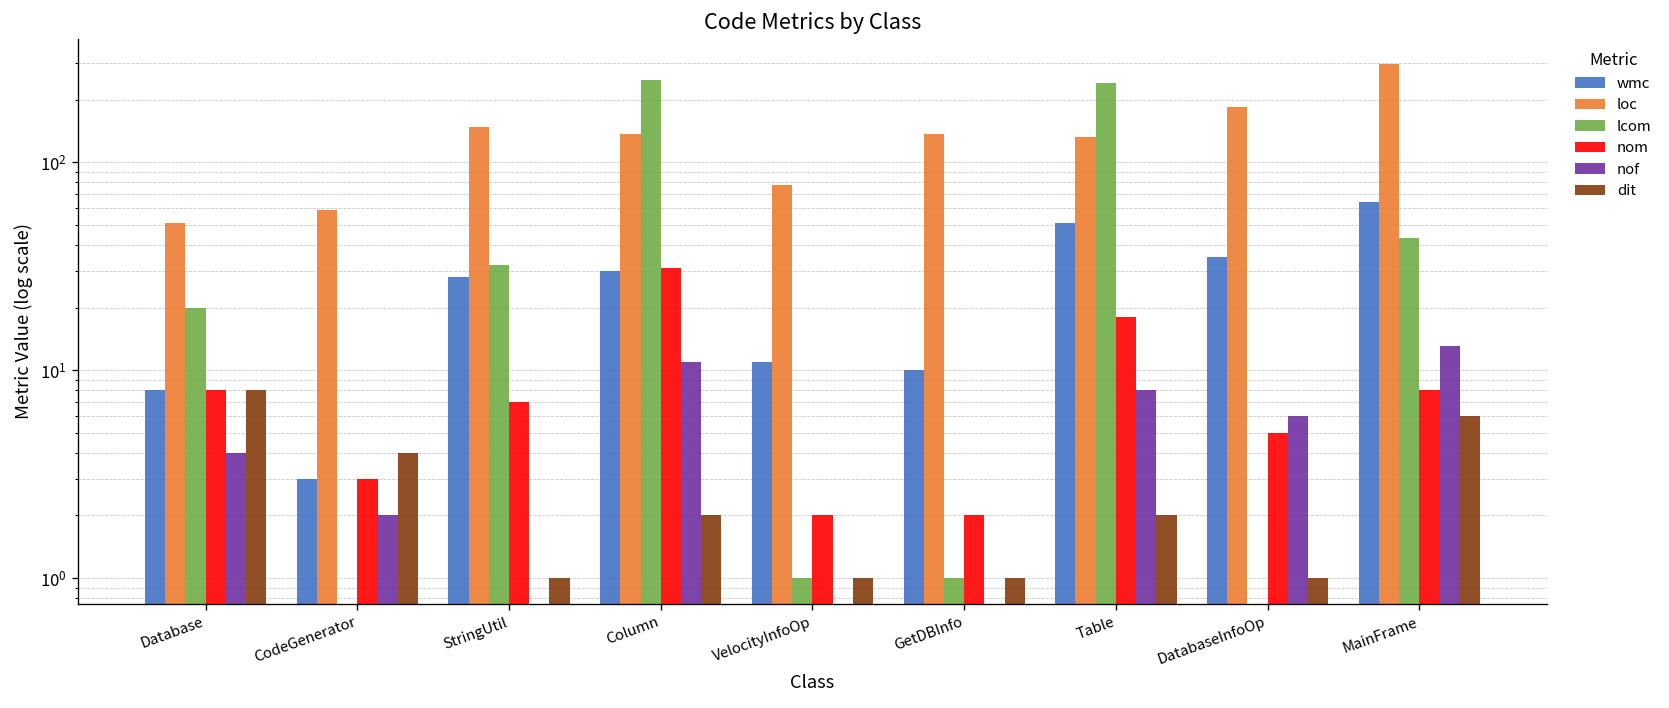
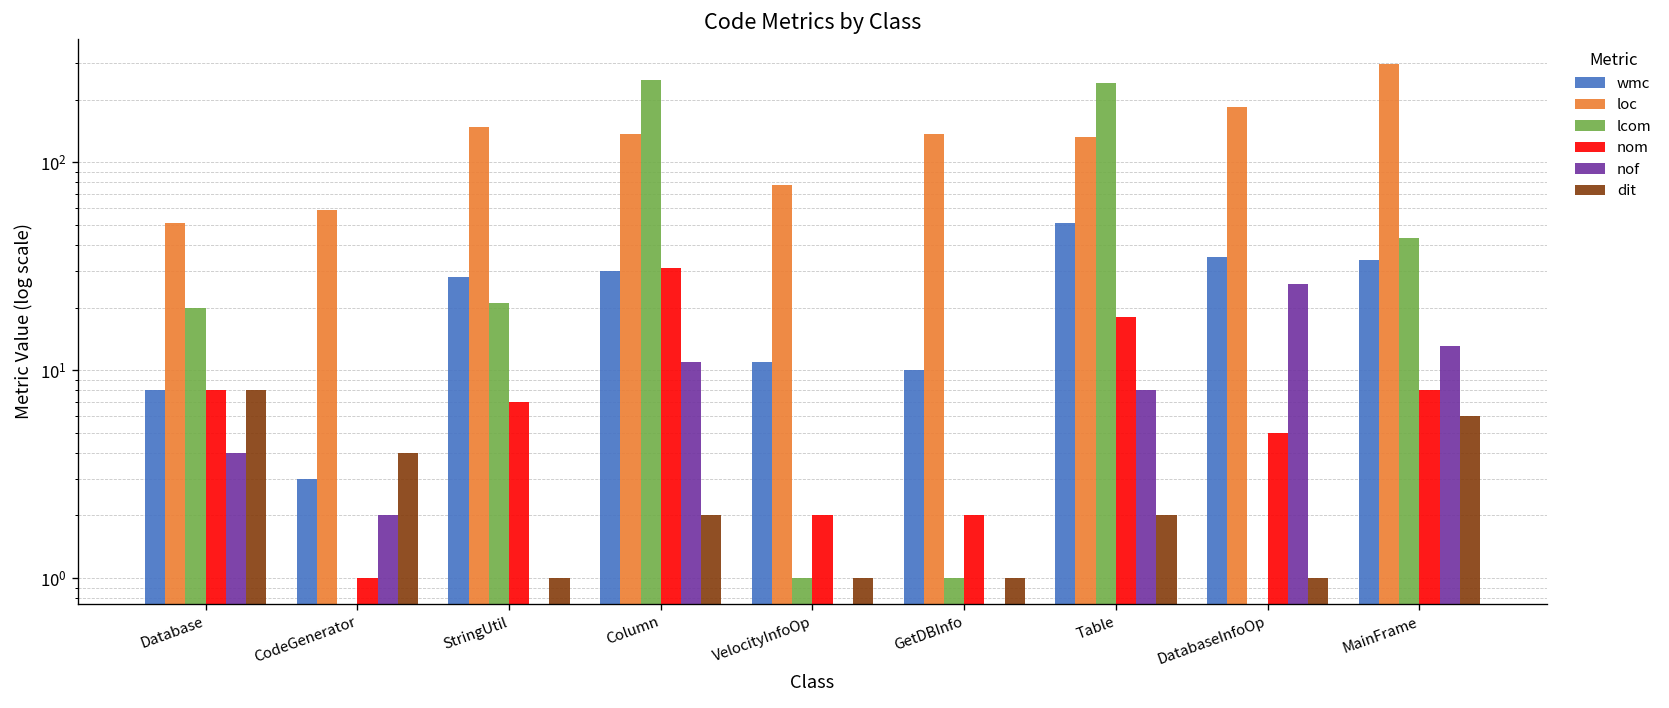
nom, CodeGenerator: 3 -> 1
lcom, StringUtil: 32 -> 21
nof, DatabaseInfoOp: 6 -> 26
wmc, MainFrame: 64 -> 34
